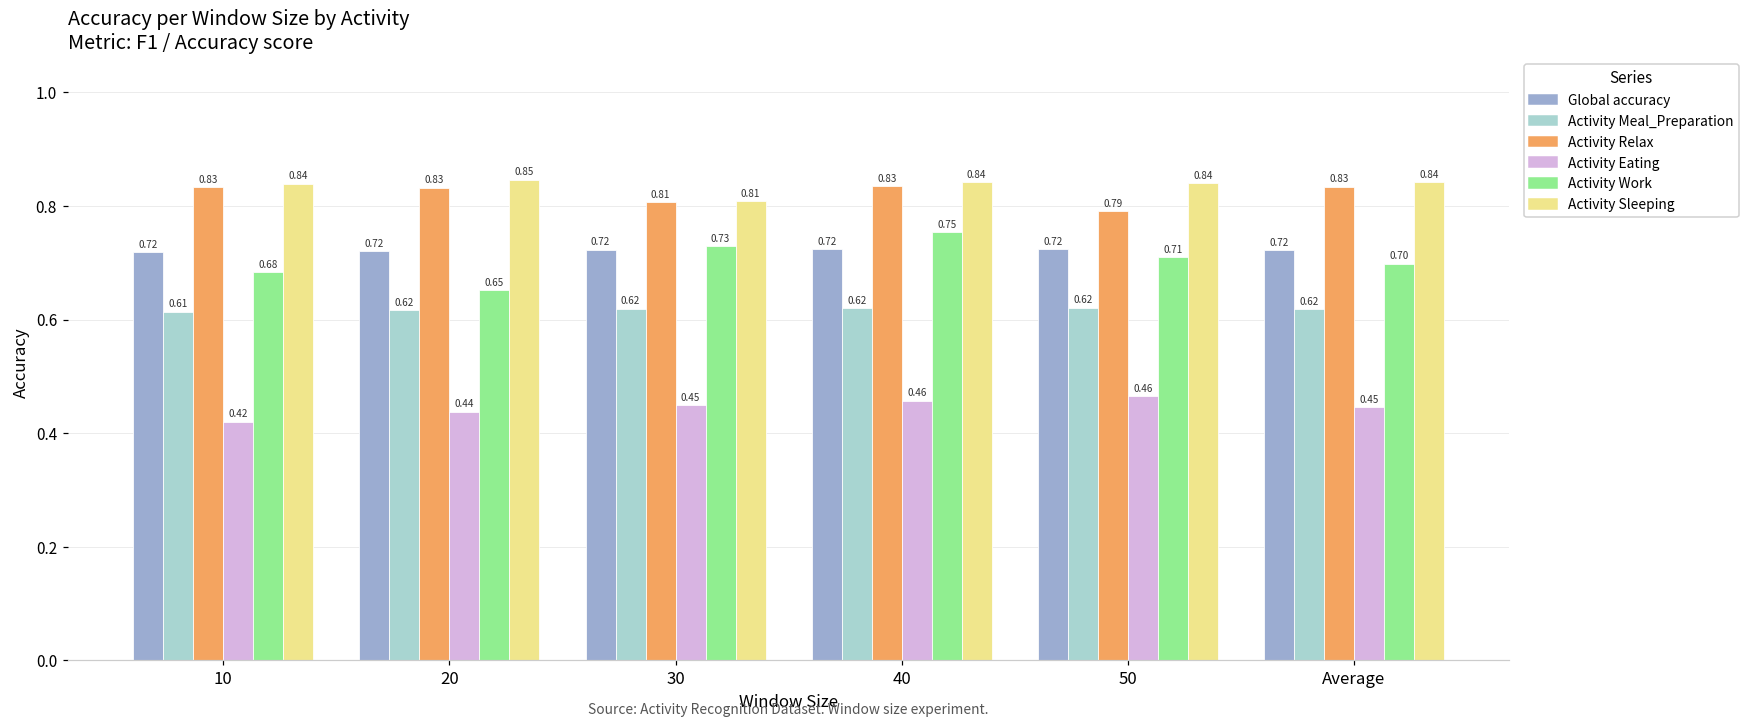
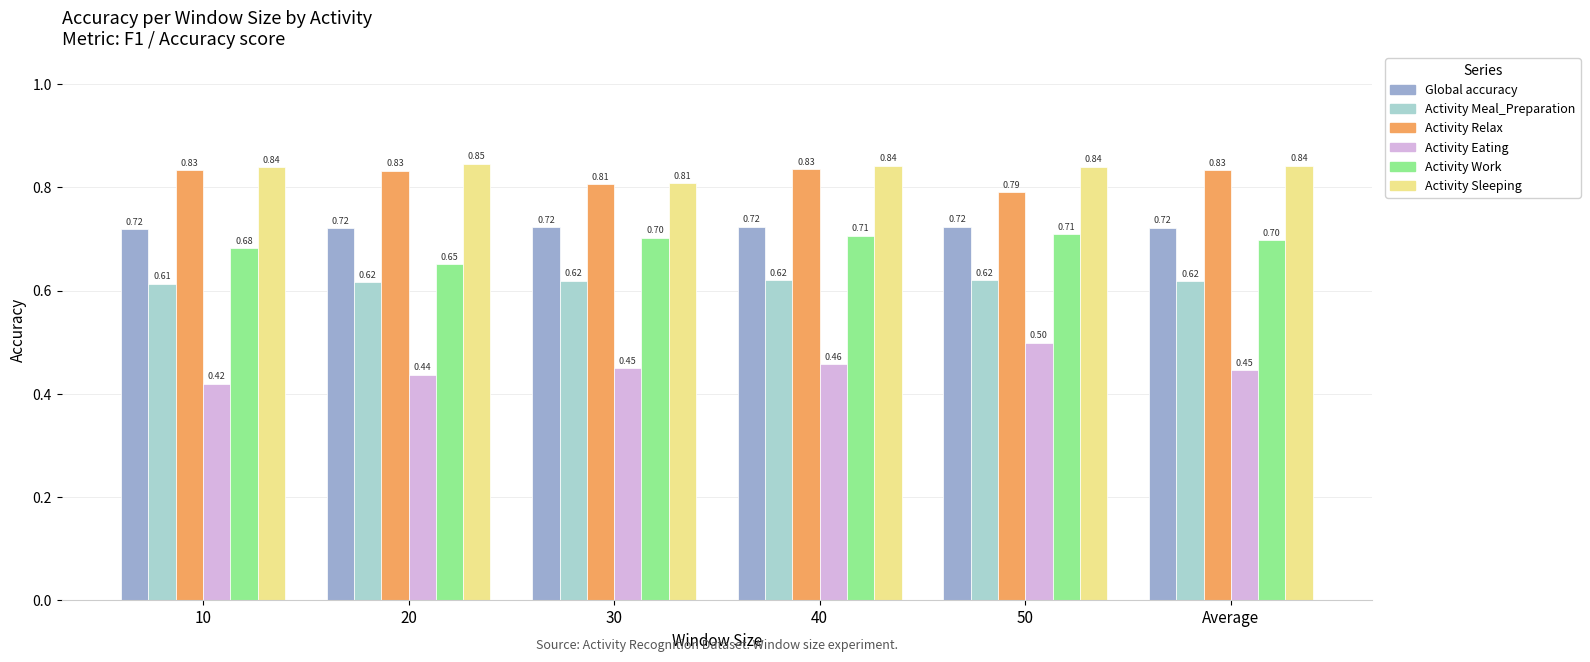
Activity Work, 30: 0.73 -> 0.70
Activity Work, 40: 0.75 -> 0.71
Activity Eating, 50: 0.46 -> 0.50
